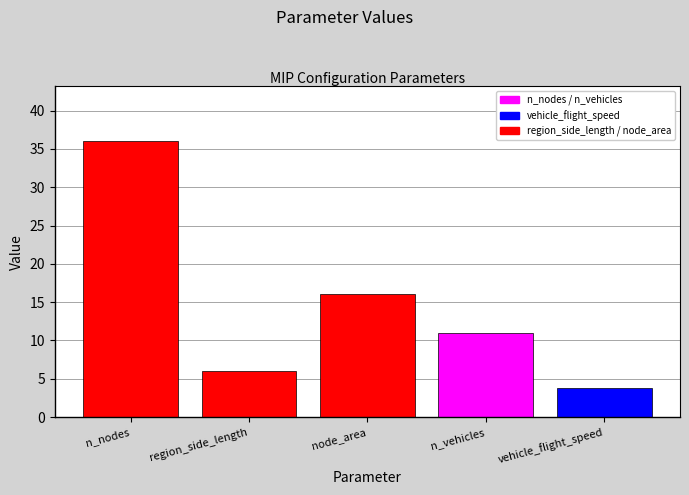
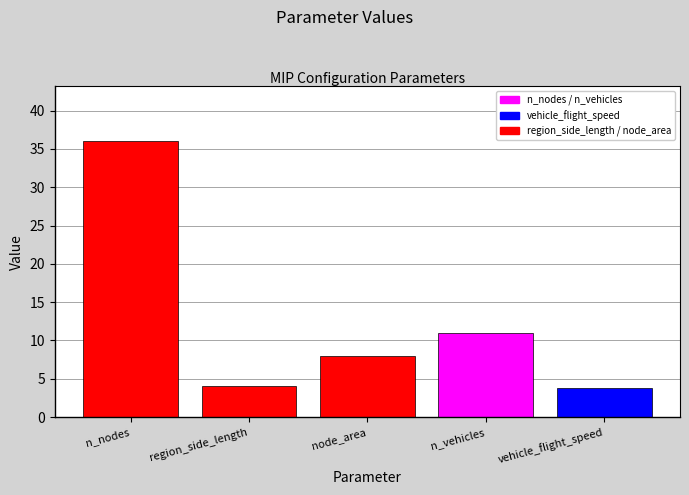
region_side_length: 6 -> 4
node_area: 16 -> 8
